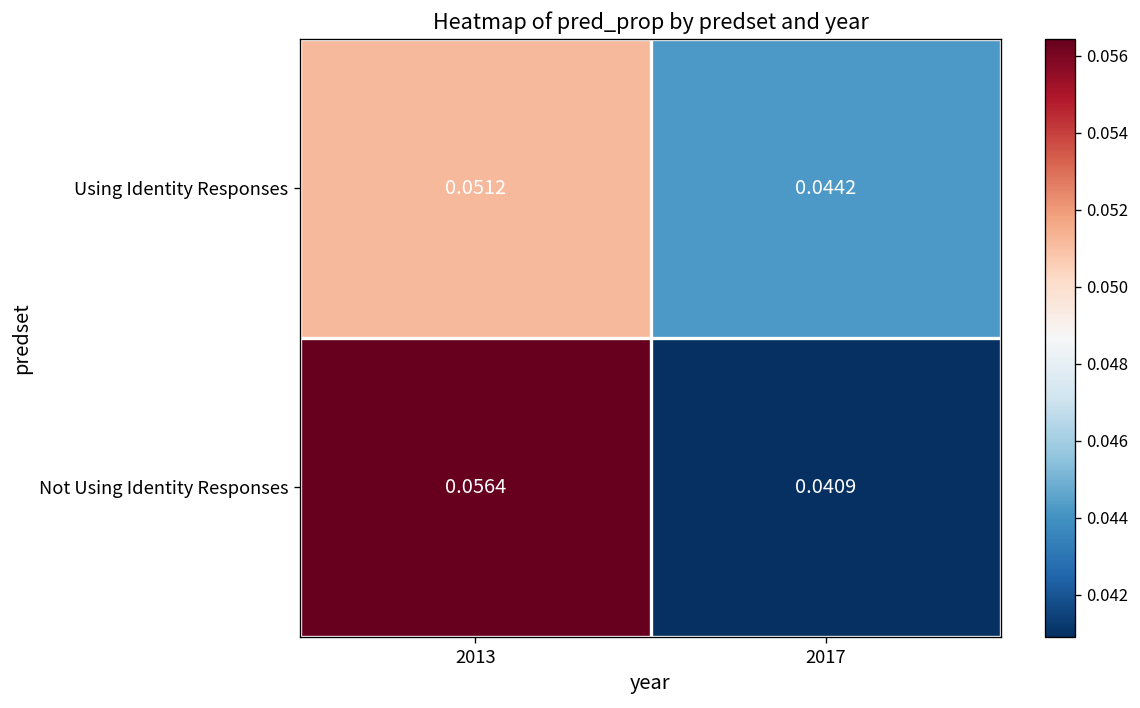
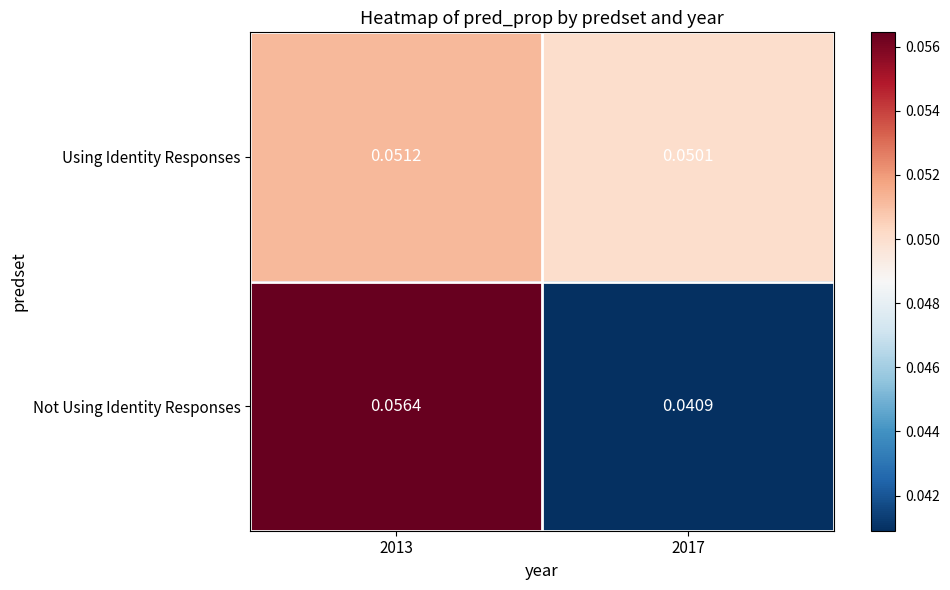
Using Identity Responses, 2017: 0.0442 -> 0.0501
